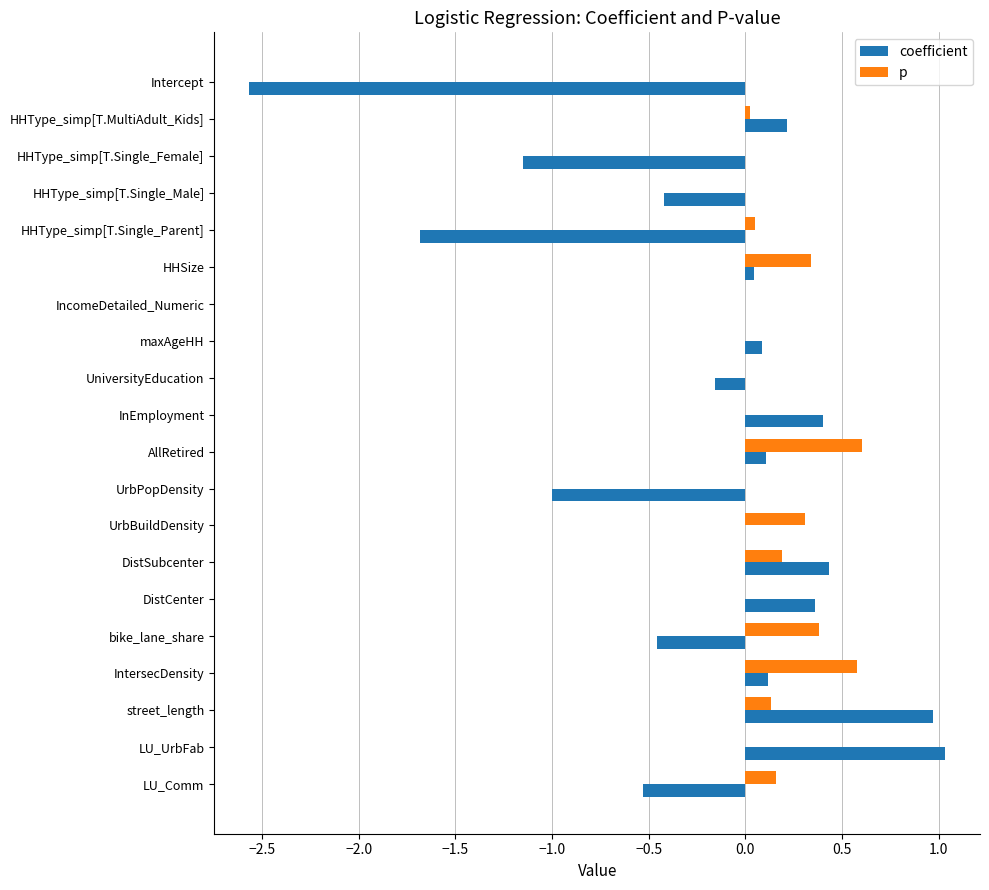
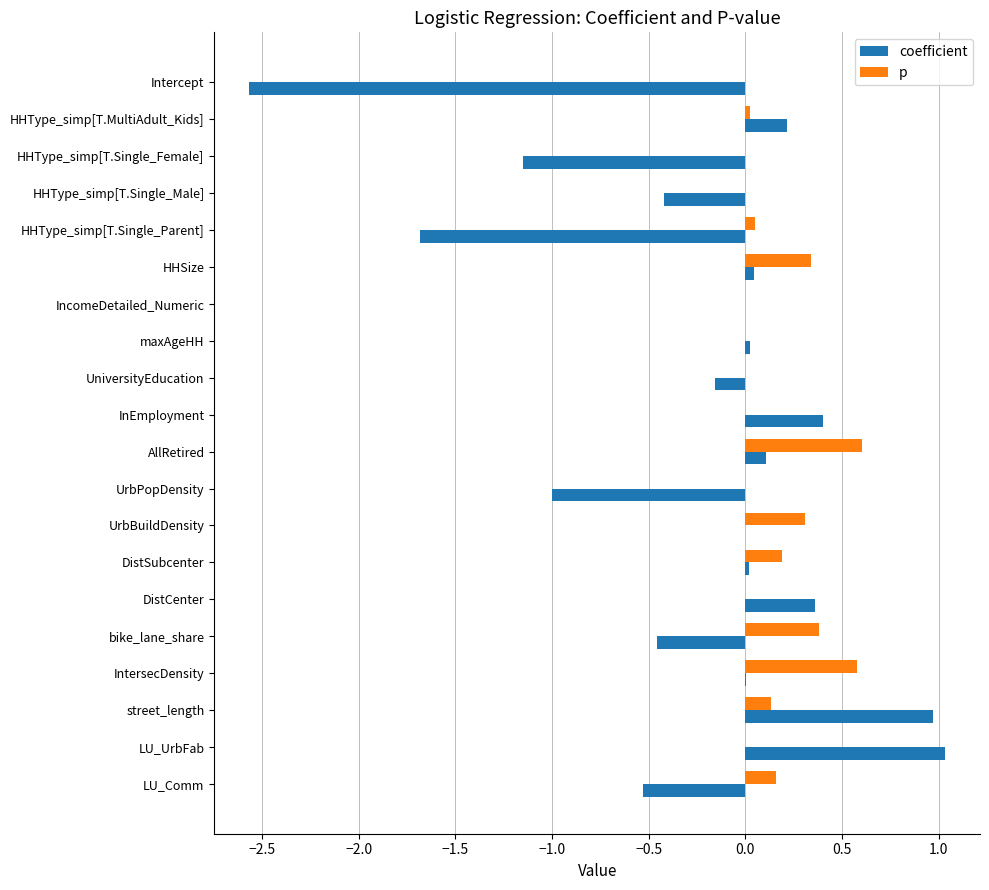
coefficient, maxAgeHH: 0.09 -> 0.02
coefficient, DistSubcenter: 0.43 -> 0.02
coefficient, IntersecDensity: 0.12 -> 0.00
